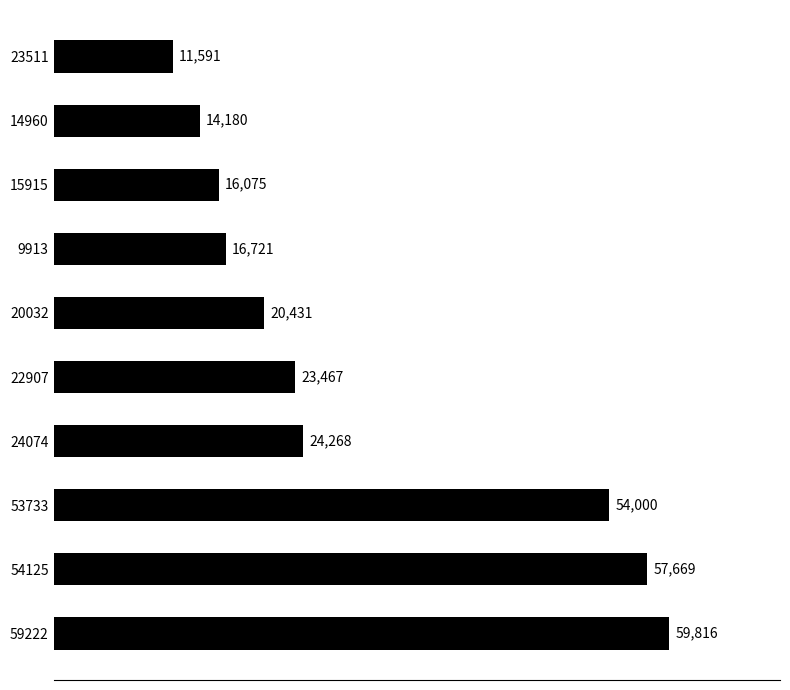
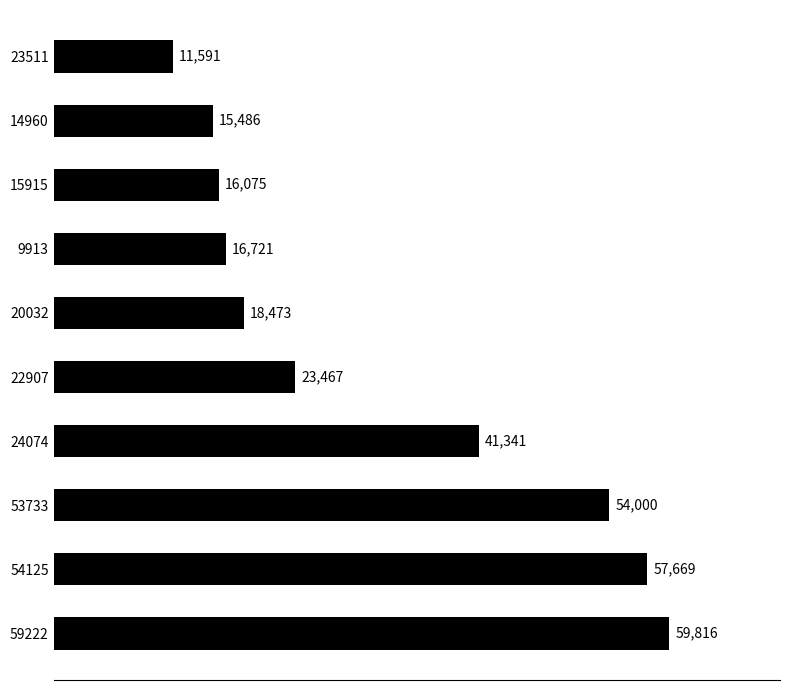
14960: 14,180 -> 15,486
20032: 20,431 -> 18,473
24074: 24,268 -> 41,341
